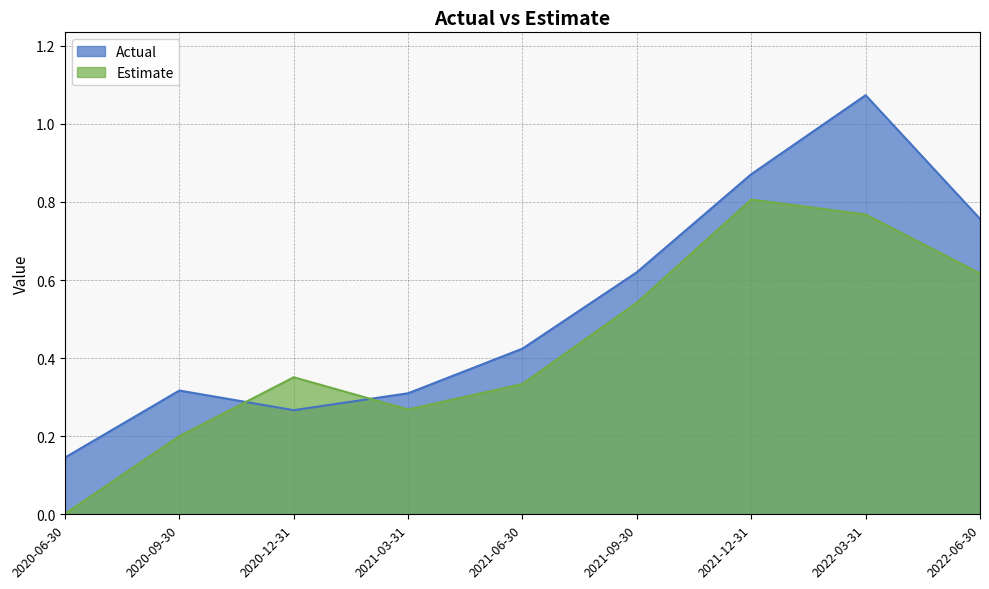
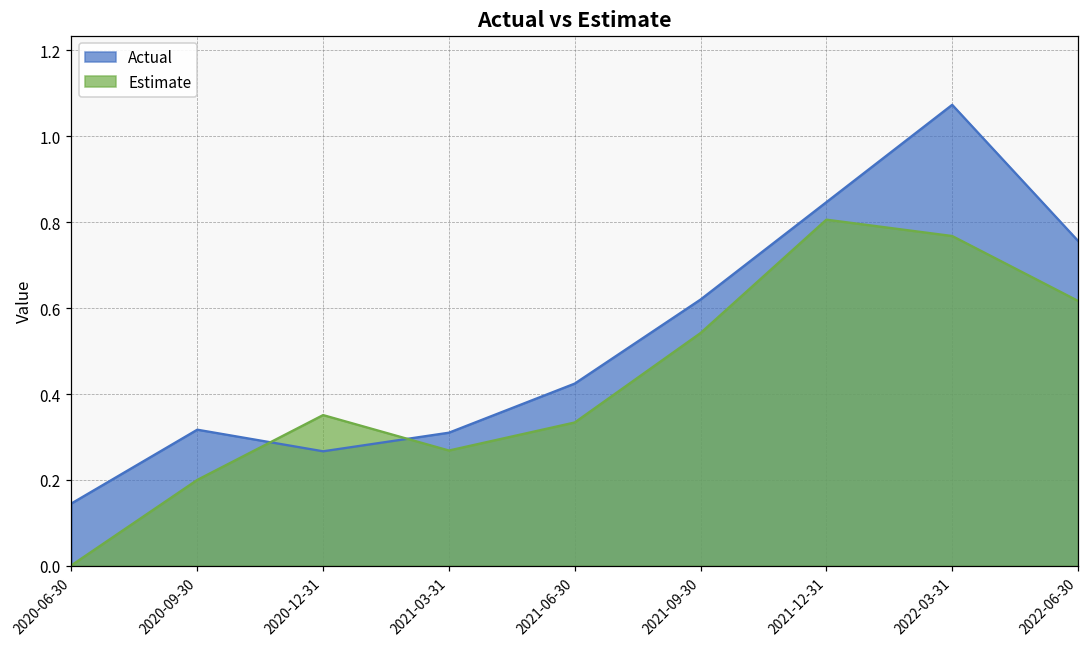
Actual, 2021-12-31: 0.87 -> 0.85
